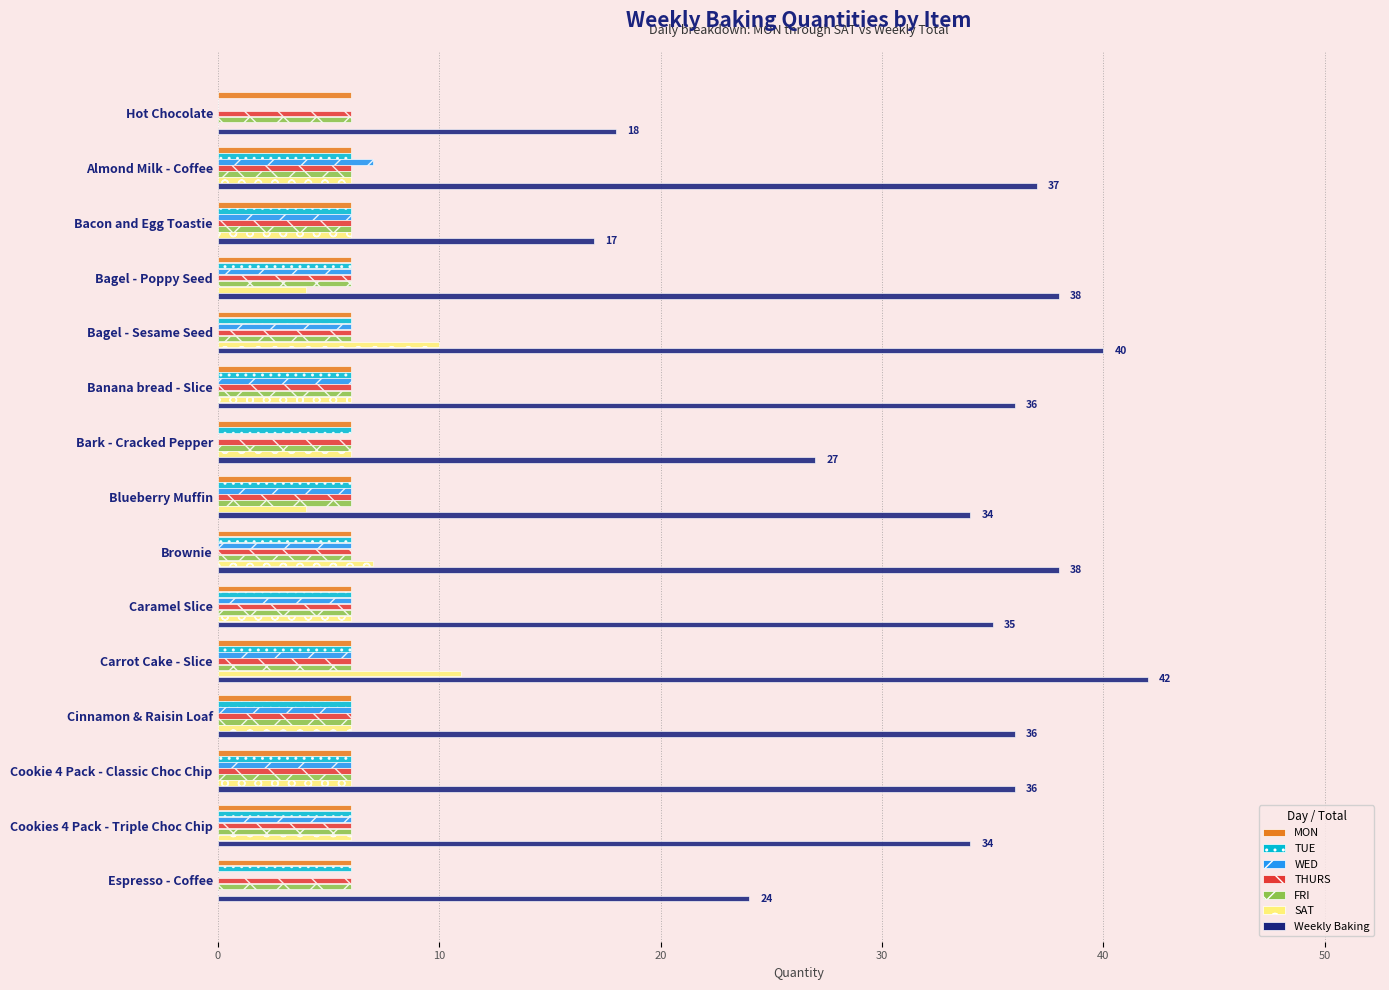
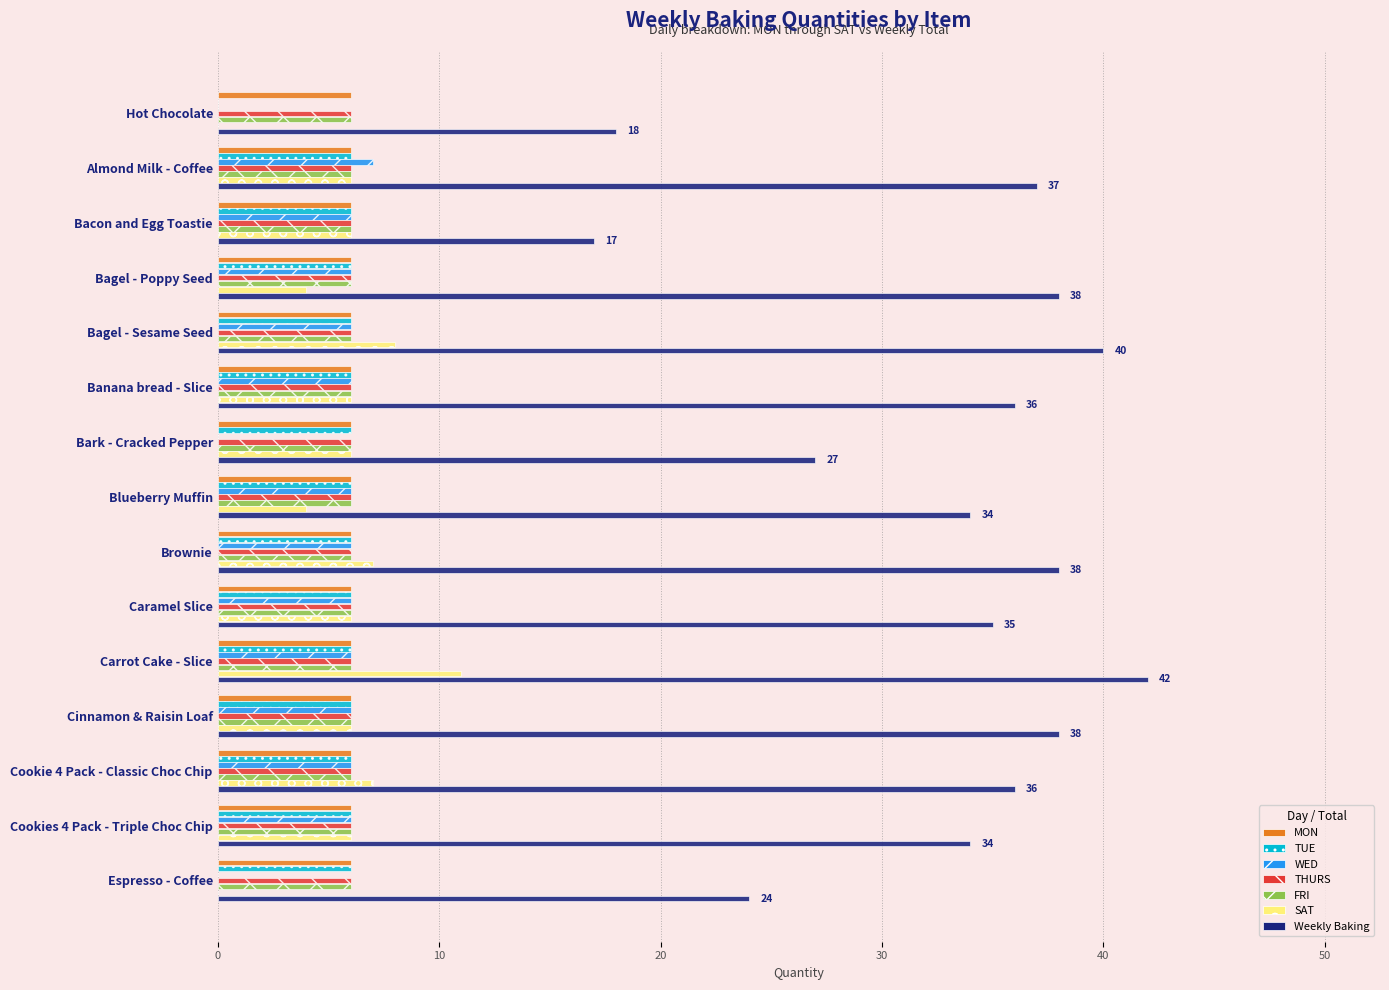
SAT, Bagel - Sesame Seed: 10 -> 8
Weekly Baking, Cinnamon & Raisin Loaf: 36 -> 38
SAT, Cookie 4 Pack - Classic Choc Chip: 6 -> 7
